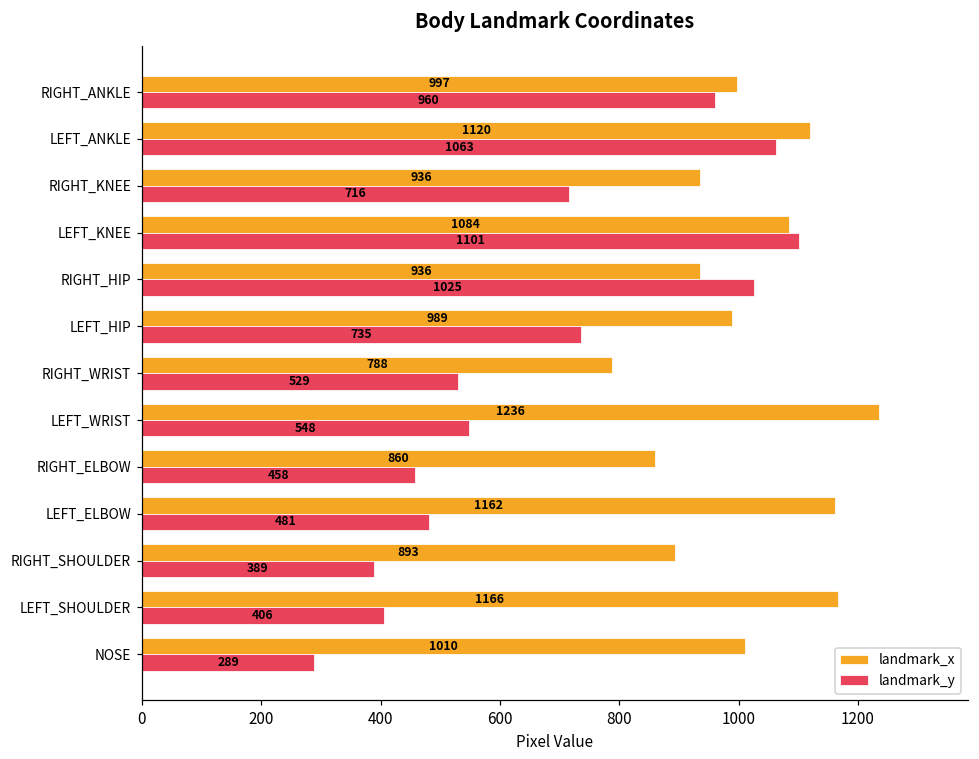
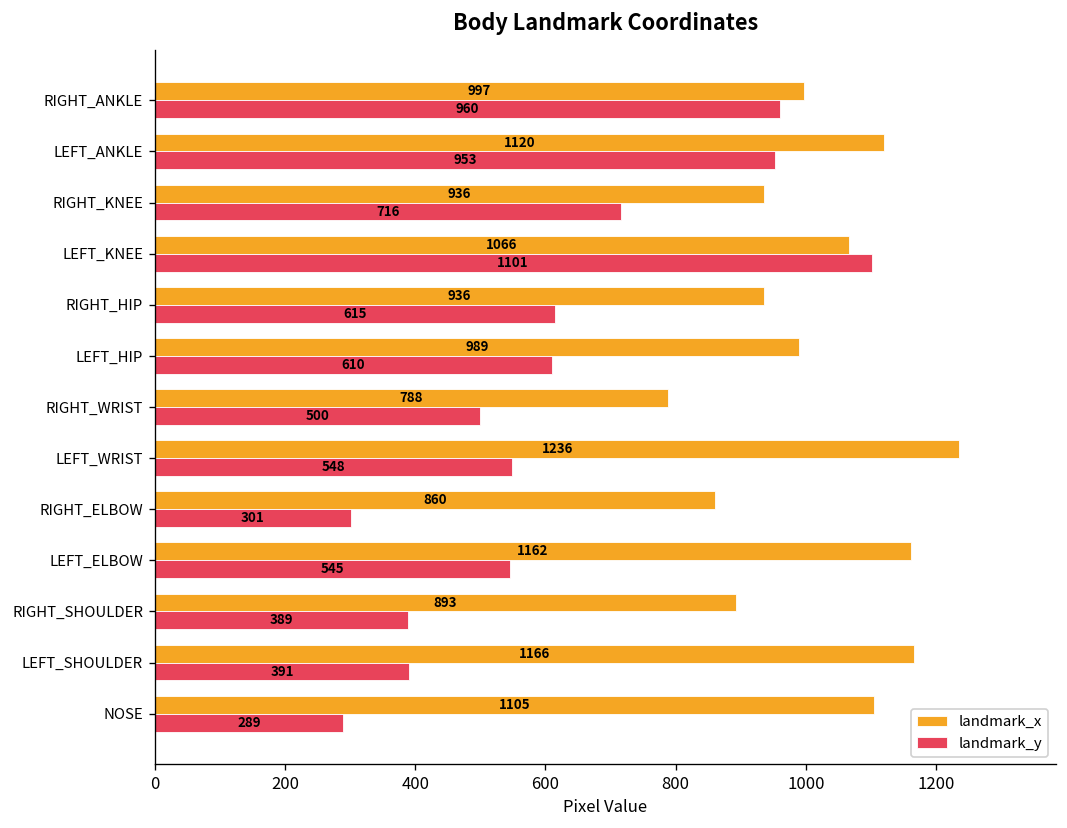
landmark_y, LEFT_ANKLE: 1063 -> 953
landmark_x, LEFT_KNEE: 1084 -> 1066
landmark_y, RIGHT_HIP: 1025 -> 615
landmark_y, LEFT_HIP: 735 -> 610
landmark_y, RIGHT_WRIST: 529 -> 500
landmark_y, RIGHT_ELBOW: 458 -> 301
landmark_y, LEFT_ELBOW: 481 -> 545
landmark_y, LEFT_SHOULDER: 406 -> 391
landmark_x, NOSE: 1010 -> 1105
